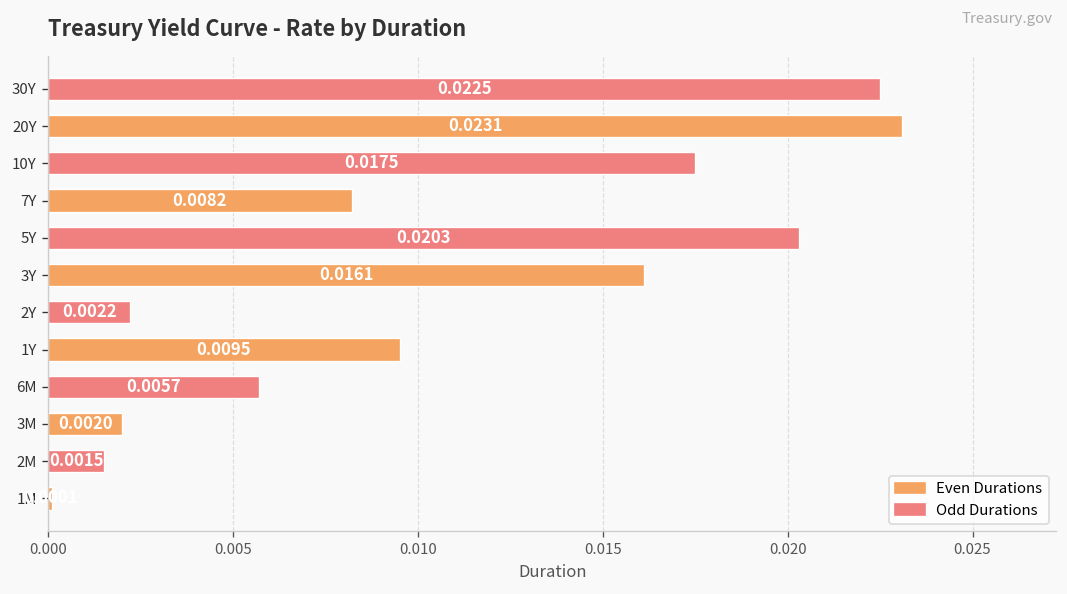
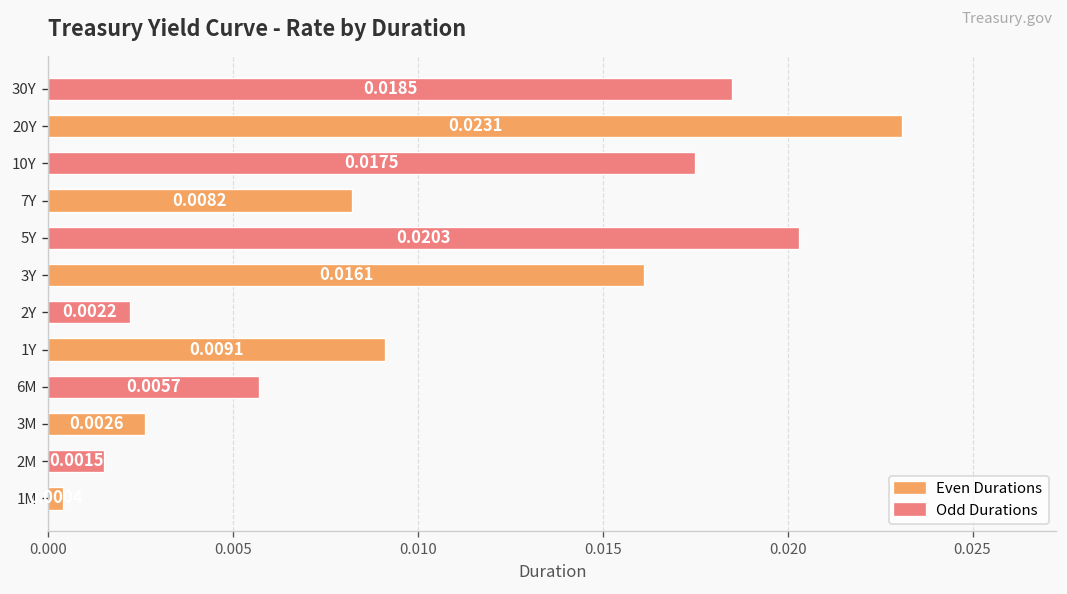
30Y: 0.0225 -> 0.0185
1Y: 0.0095 -> 0.0091
3M: 0.0020 -> 0.0026
1M: 0.0001 -> 0.0004
